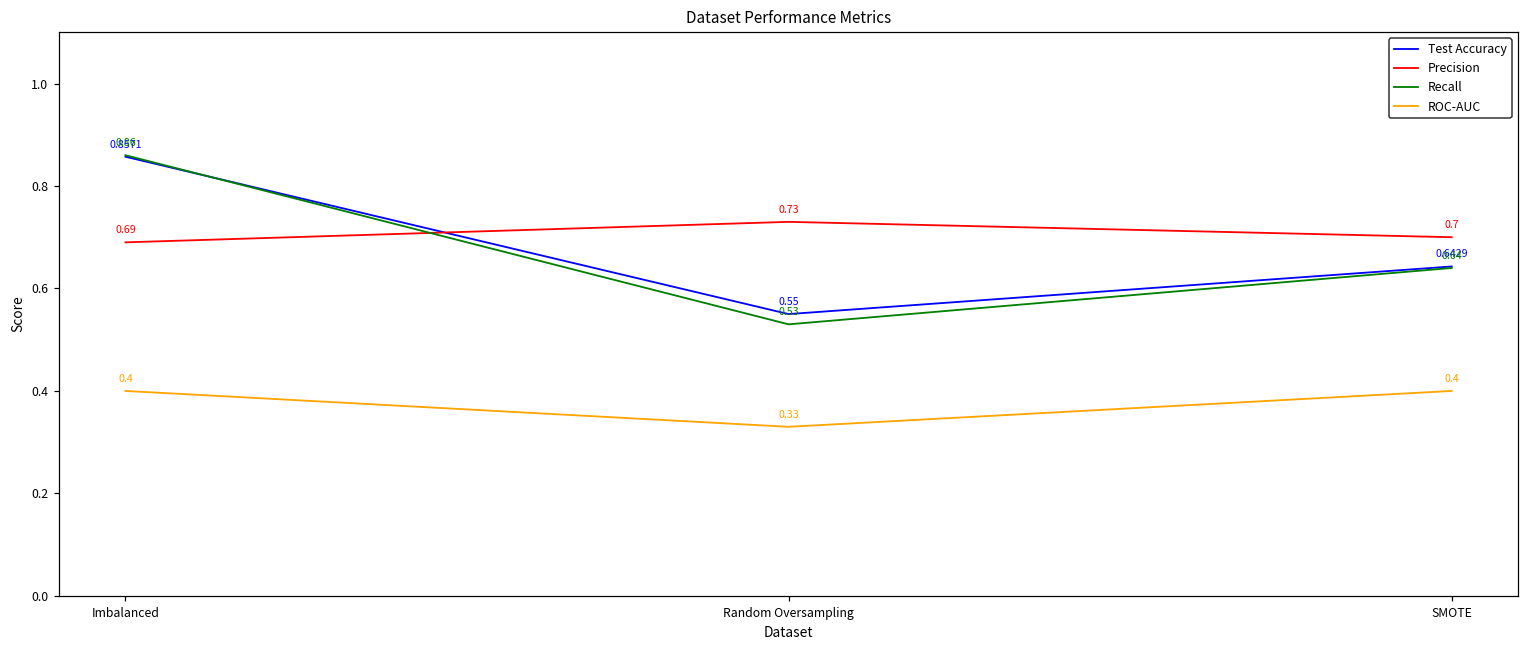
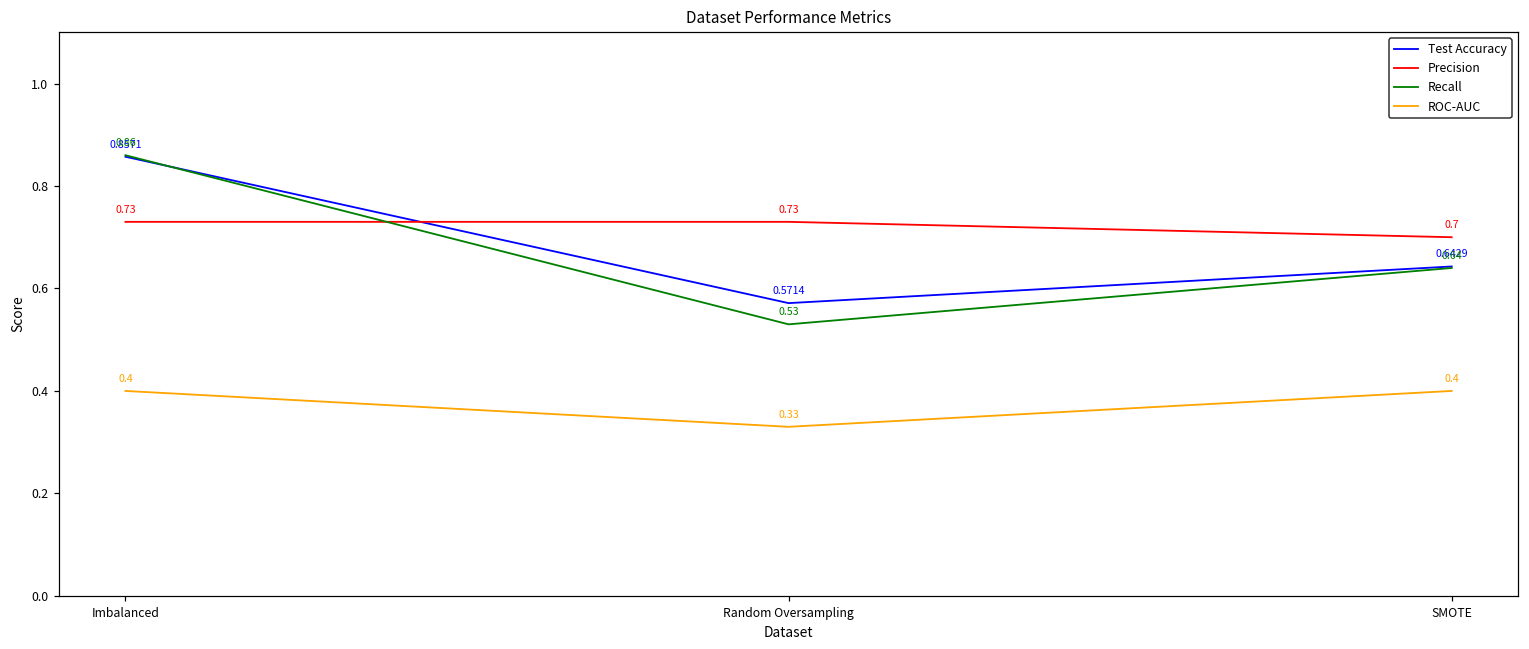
Precision, Imbalanced: 0.69 -> 0.73
Test Accuracy, Random Oversampling: 0.55 -> 0.5714
